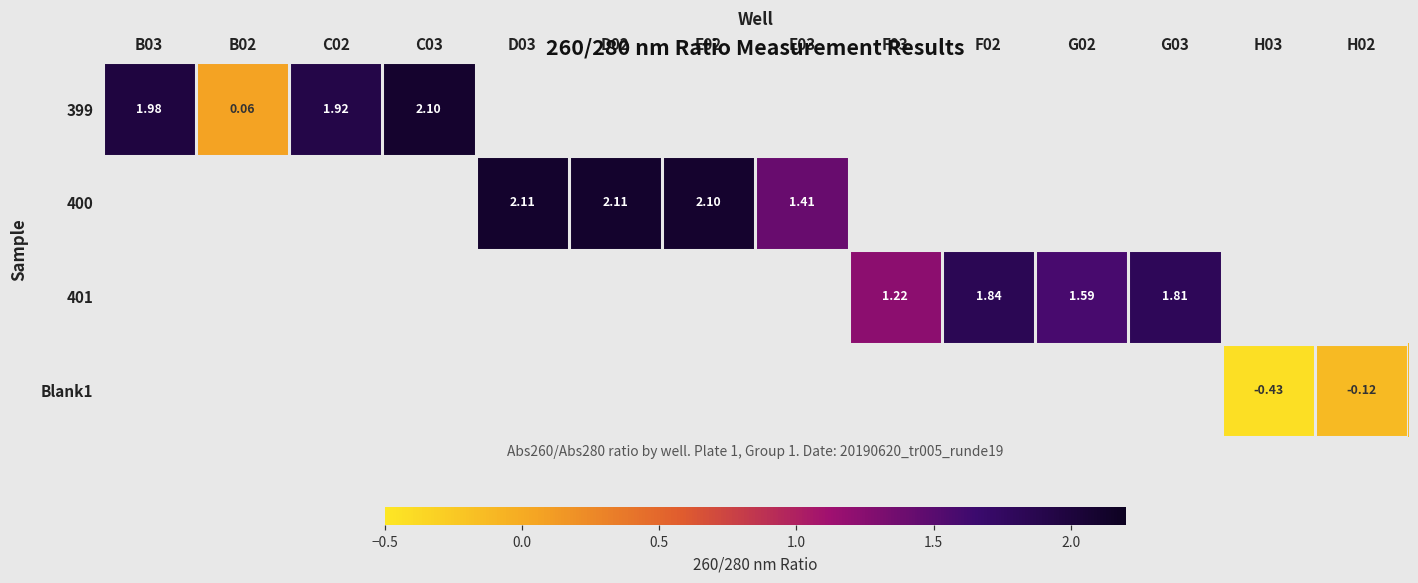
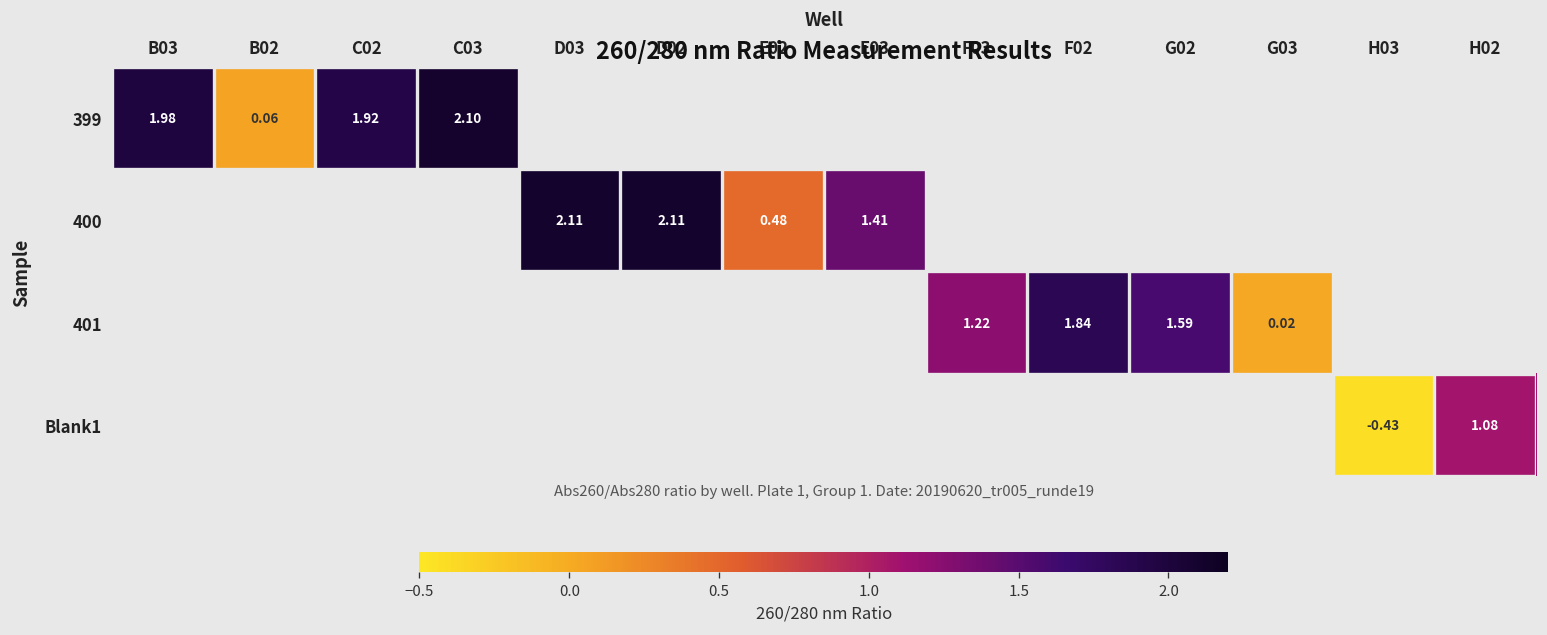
400, E02: 2.10 -> 0.48
401, G03: 1.81 -> 0.02
Blank1, H02: -0.12 -> 1.08
